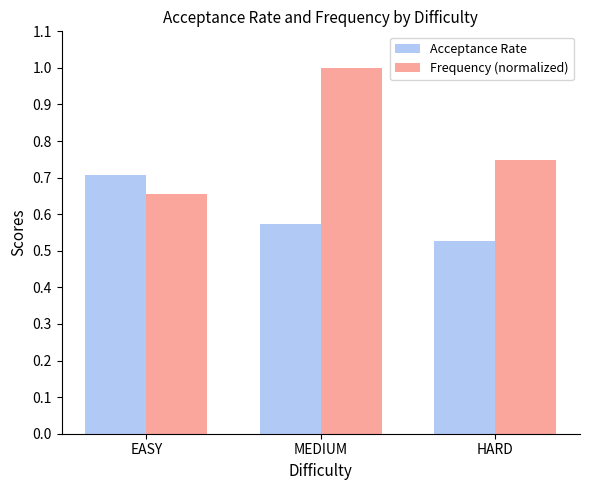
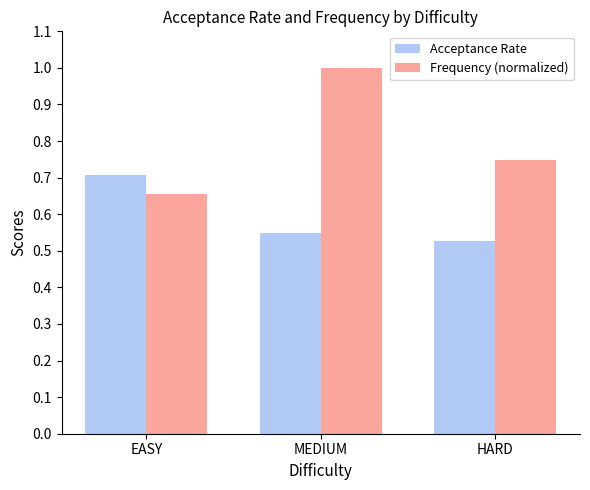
Acceptance Rate, MEDIUM: 0.57 -> 0.55
